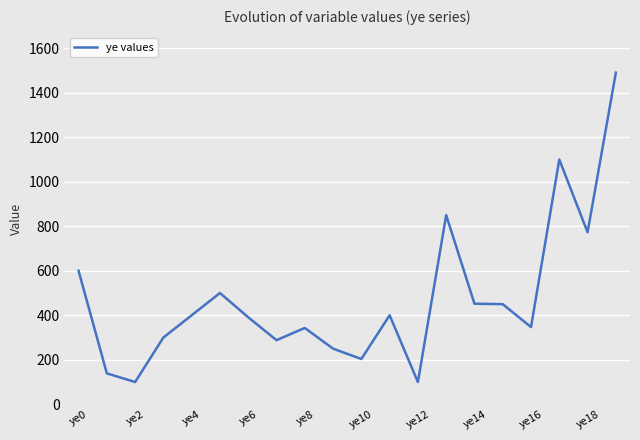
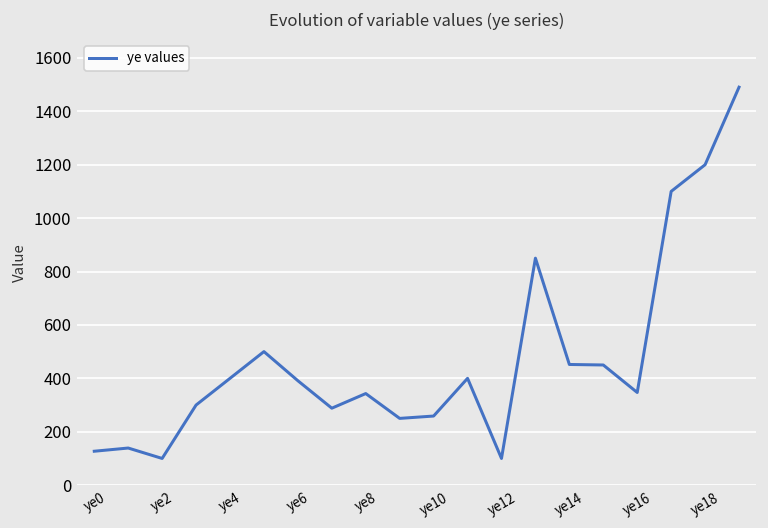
ye0: 600 -> 130
ye10: 200 -> 260
ye18: 770 -> 1200
